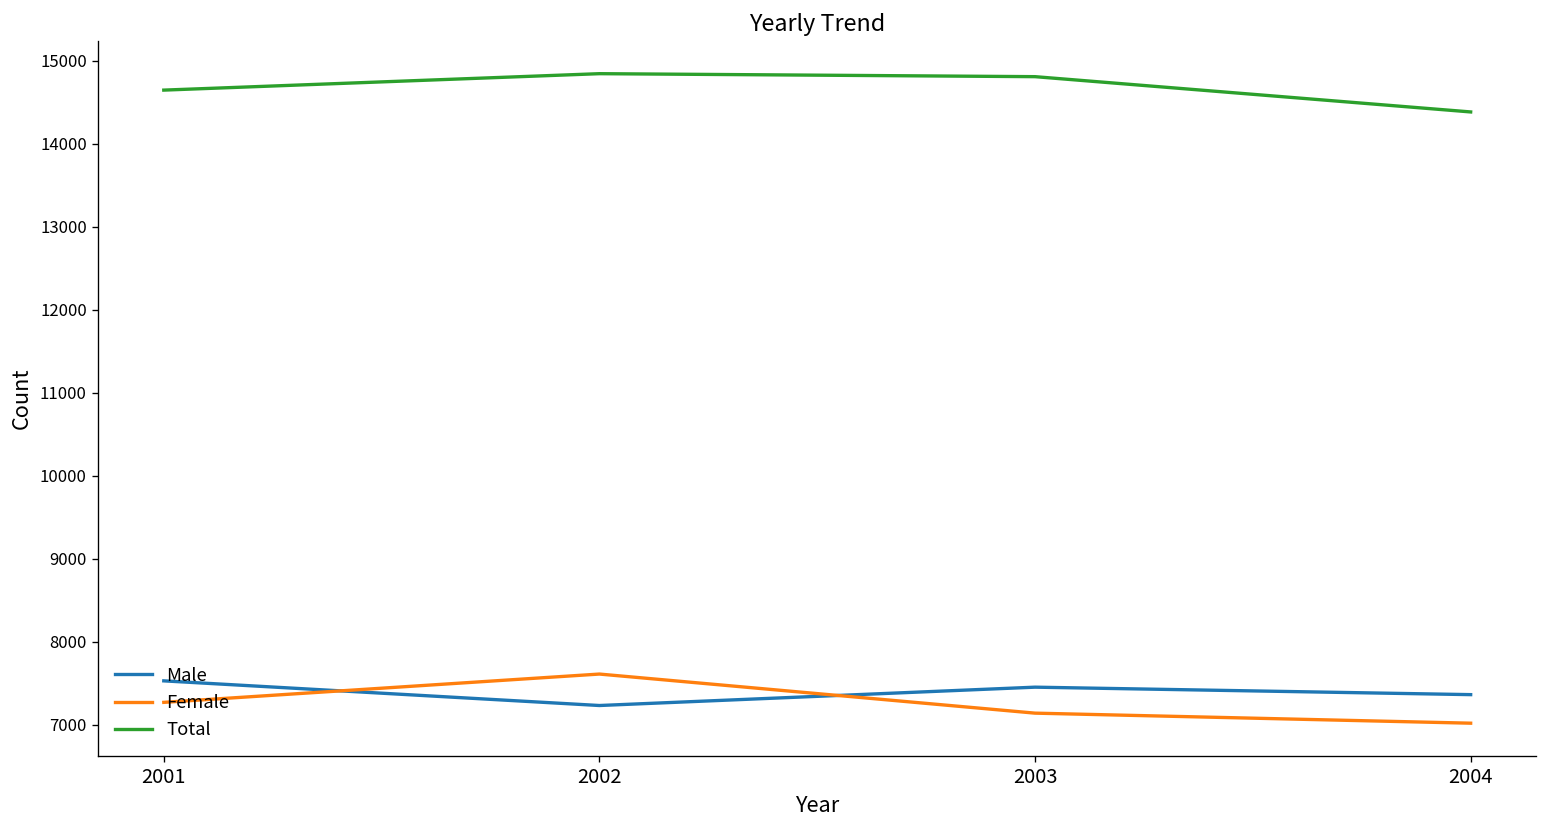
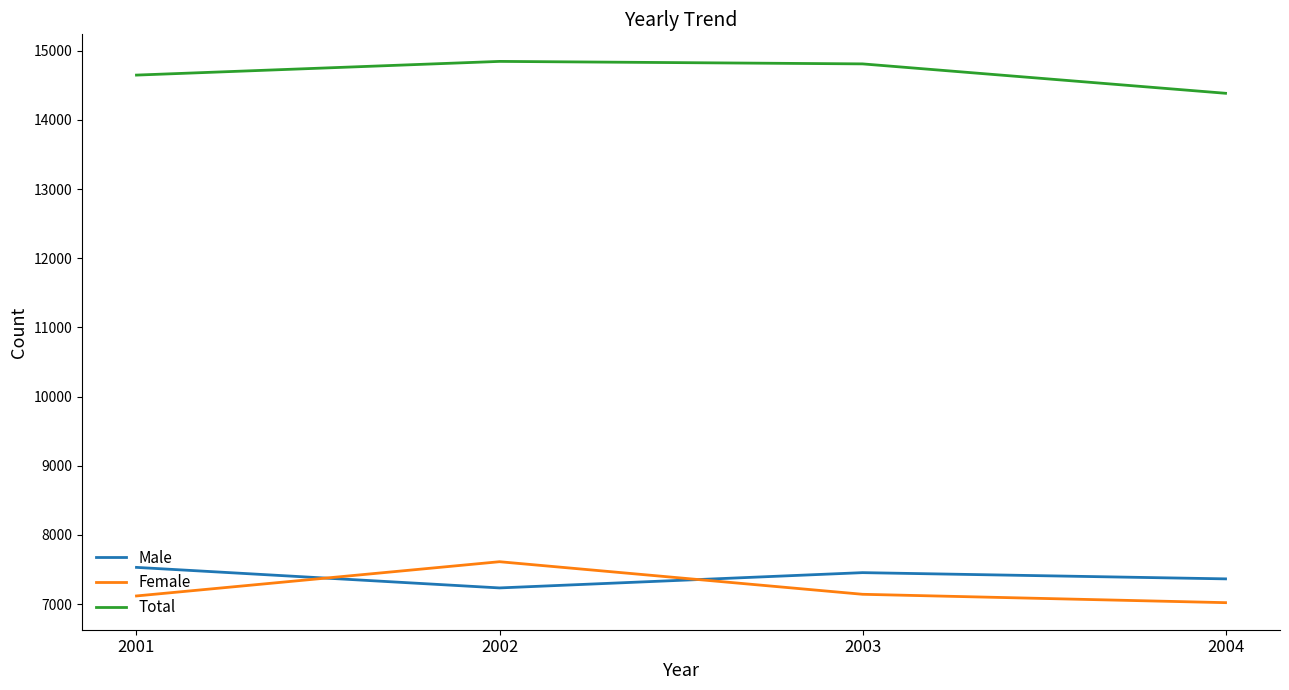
Female, 2001: 7300 -> 7100
